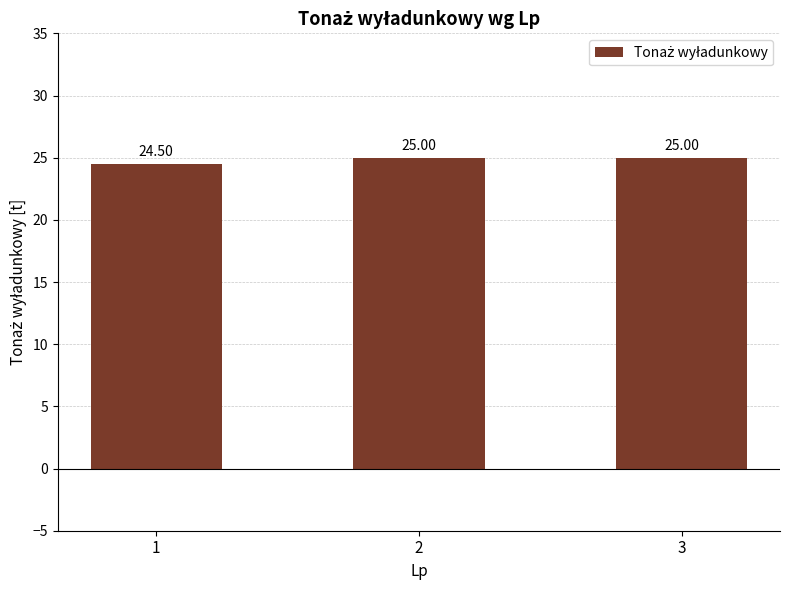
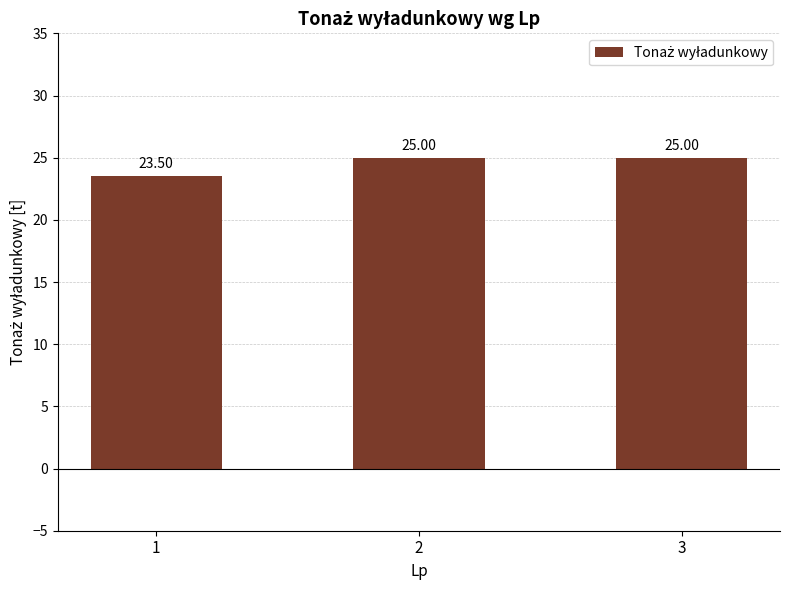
1: 24.50 -> 23.50
